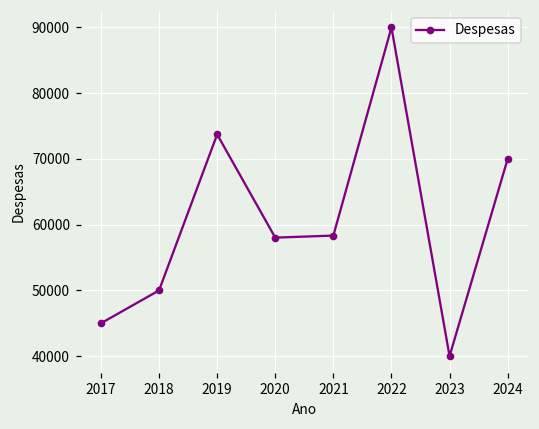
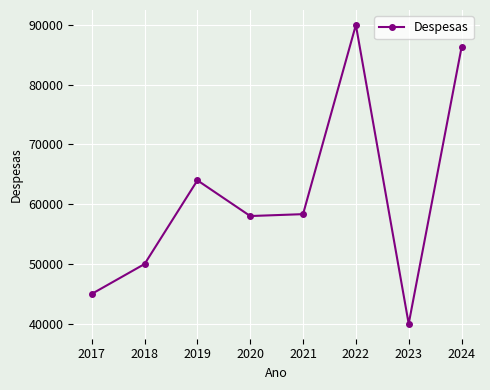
2019: 74000 -> 64000
2024: 70000 -> 86000
